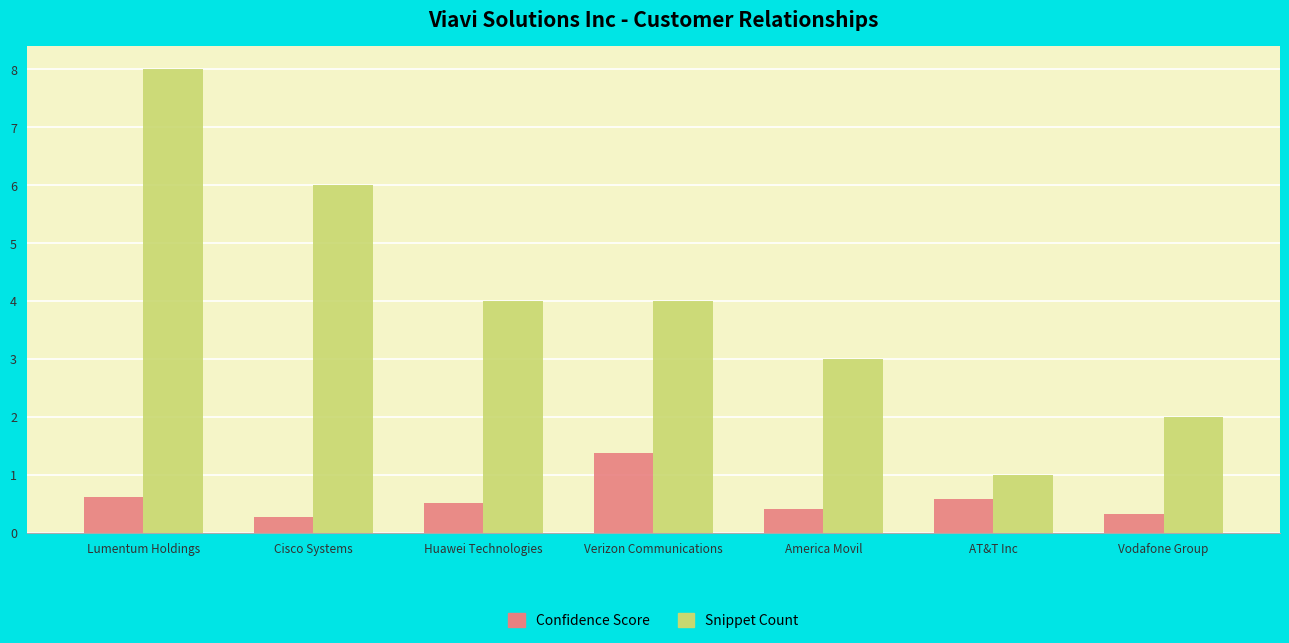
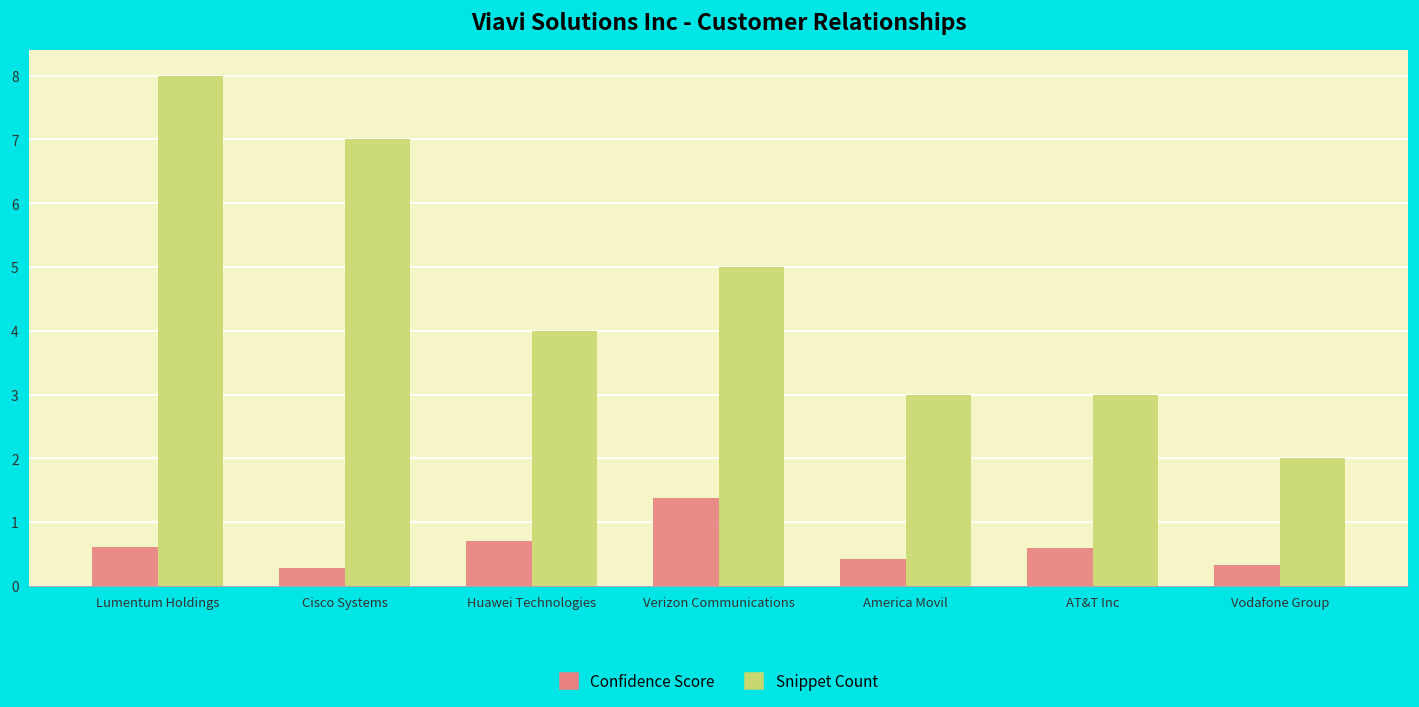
Snippet Count, Cisco Systems: 6 -> 7
Confidence Score, Huawei Technologies: 0.5 -> 0.7
Snippet Count, Verizon Communications: 4 -> 5
Snippet Count, AT&T Inc: 1 -> 3
